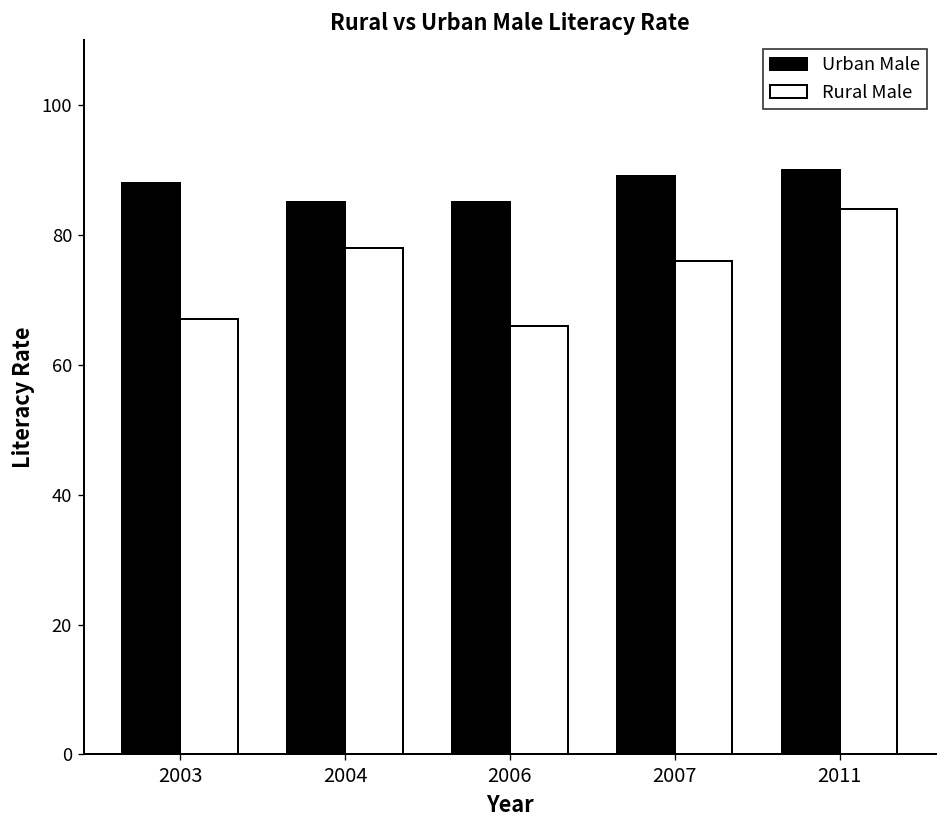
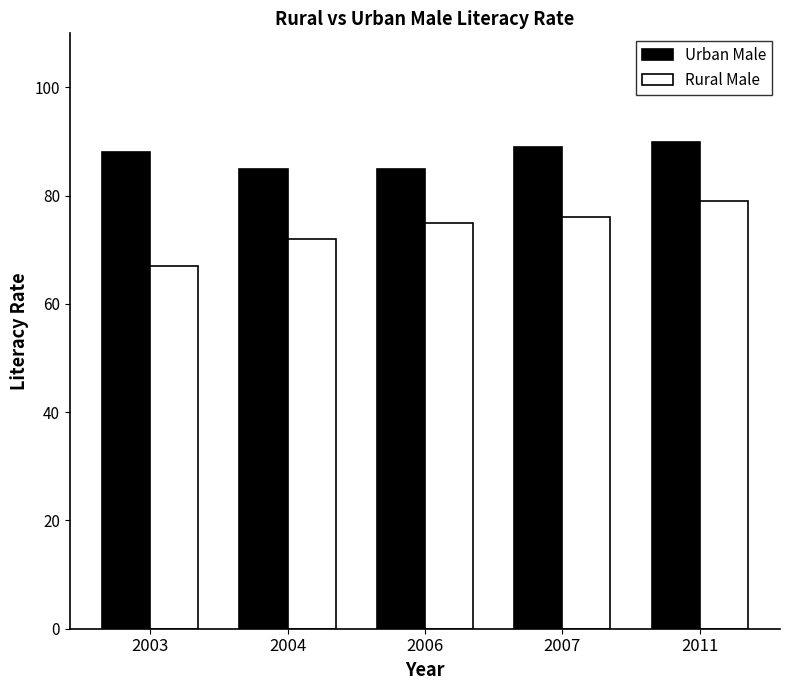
Rural Male, 2004: 78 -> 72
Rural Male, 2006: 66 -> 75
Rural Male, 2011: 84 -> 79
